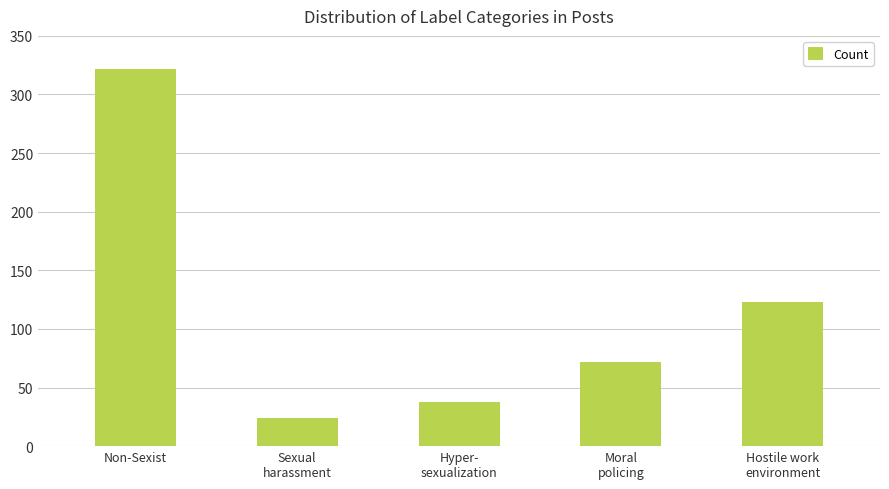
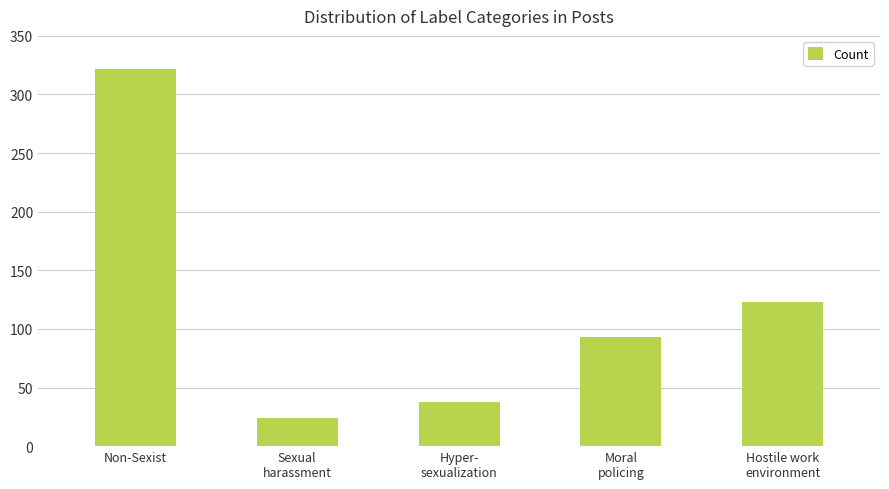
Moral policing: 72 -> 93
